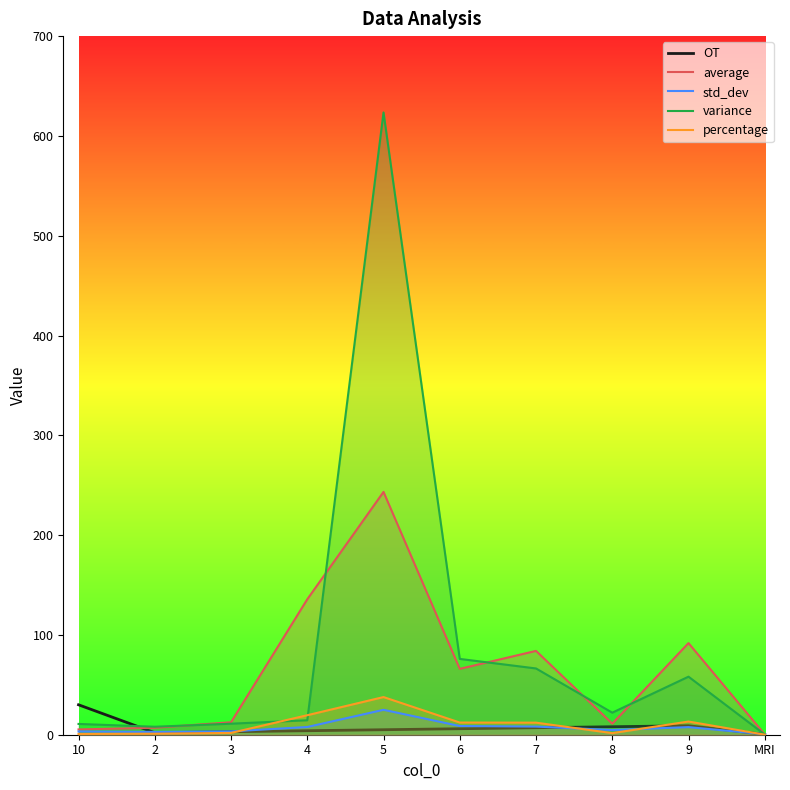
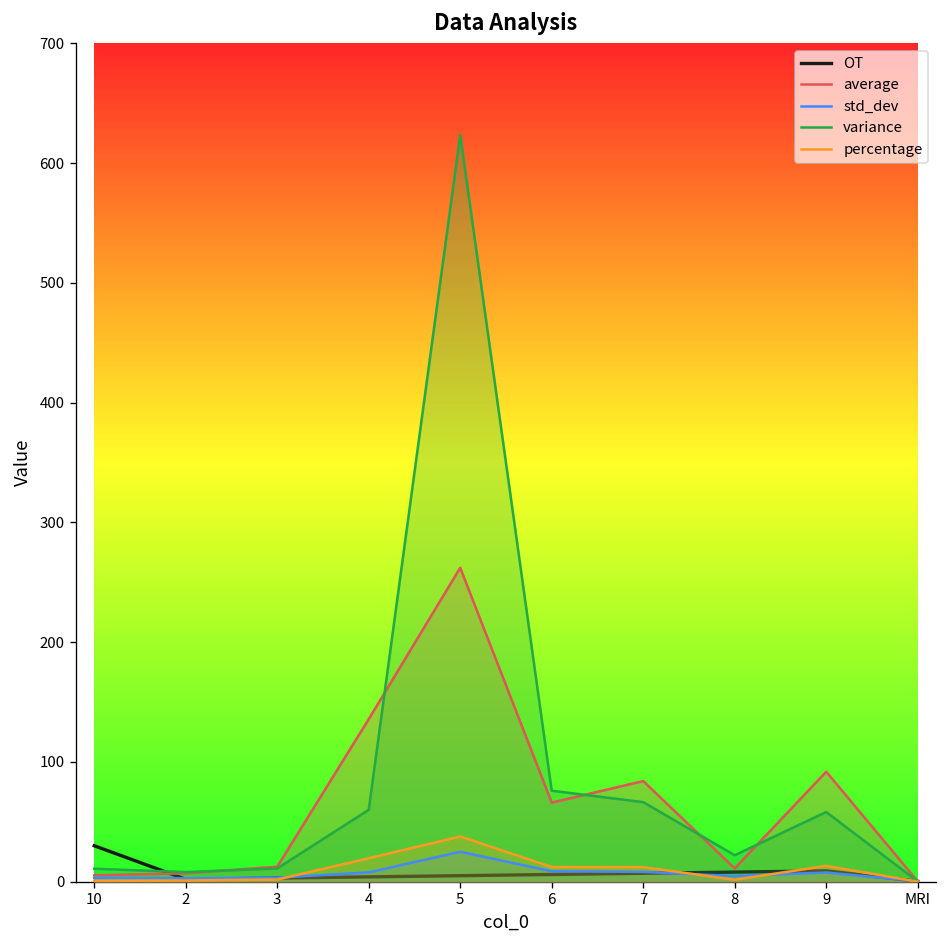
variance, 4: 10 -> 60
average, 5: 240 -> 260
